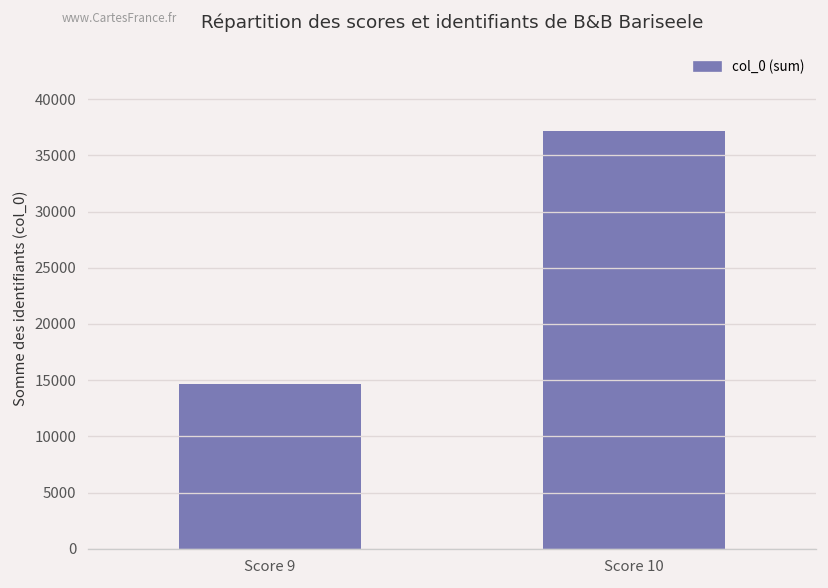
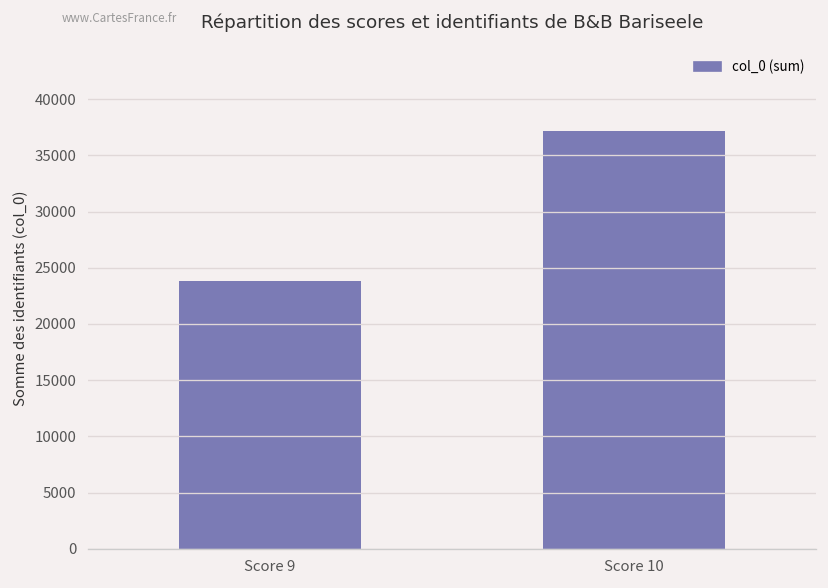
Score 9: 15000 -> 24000
